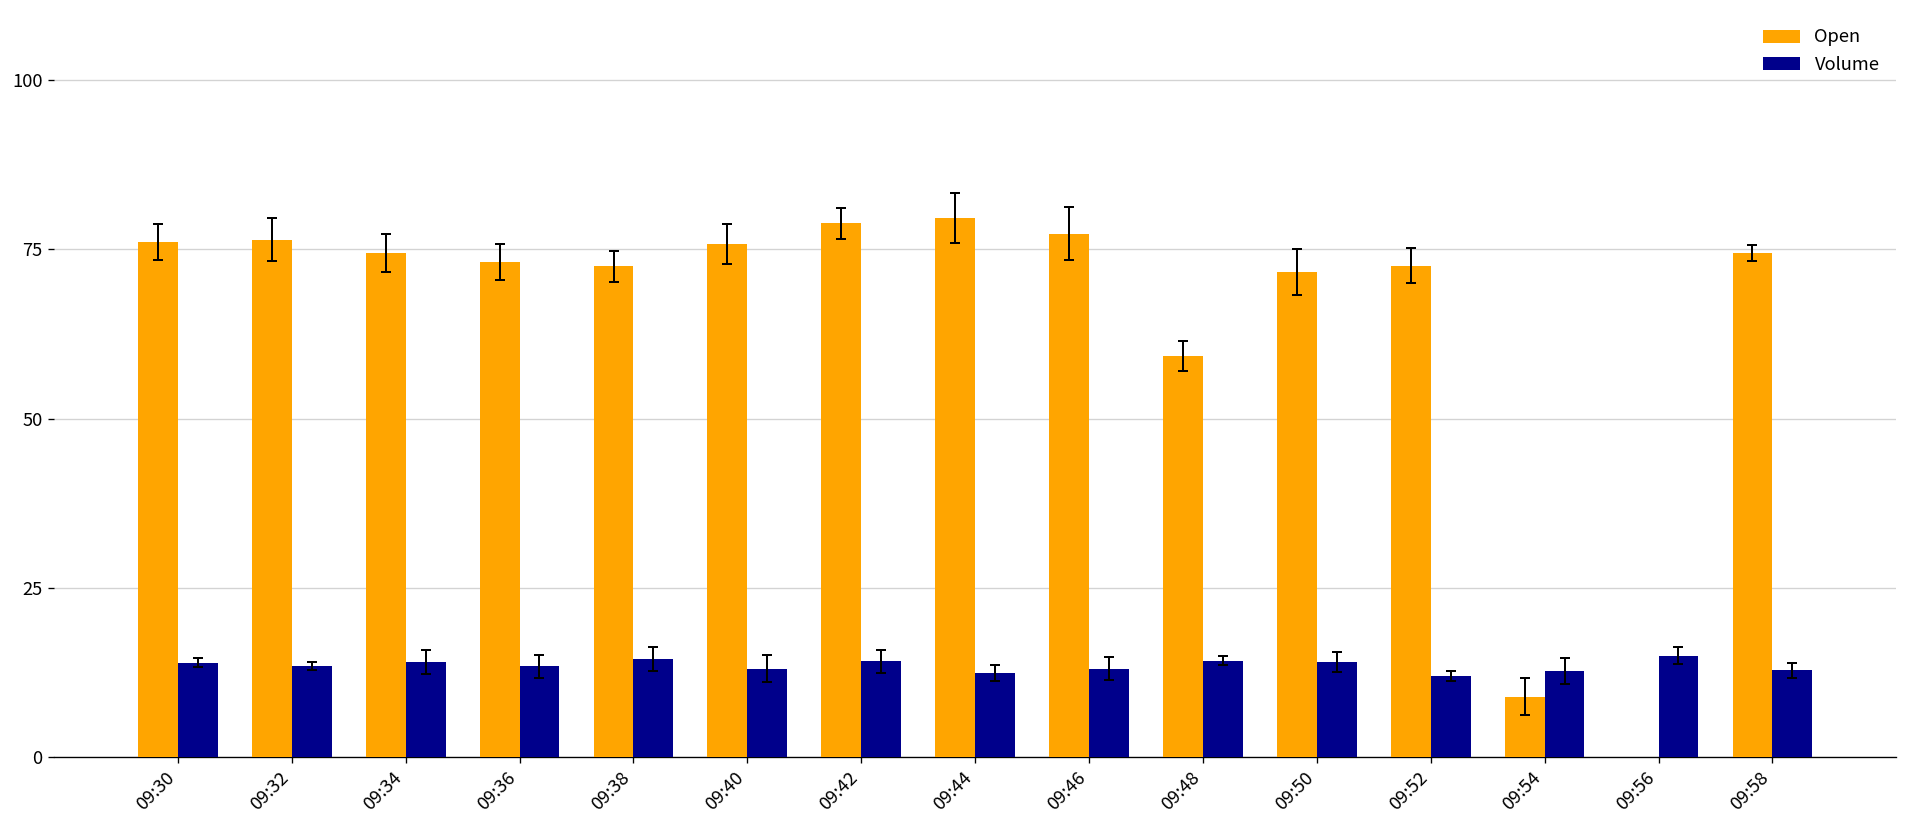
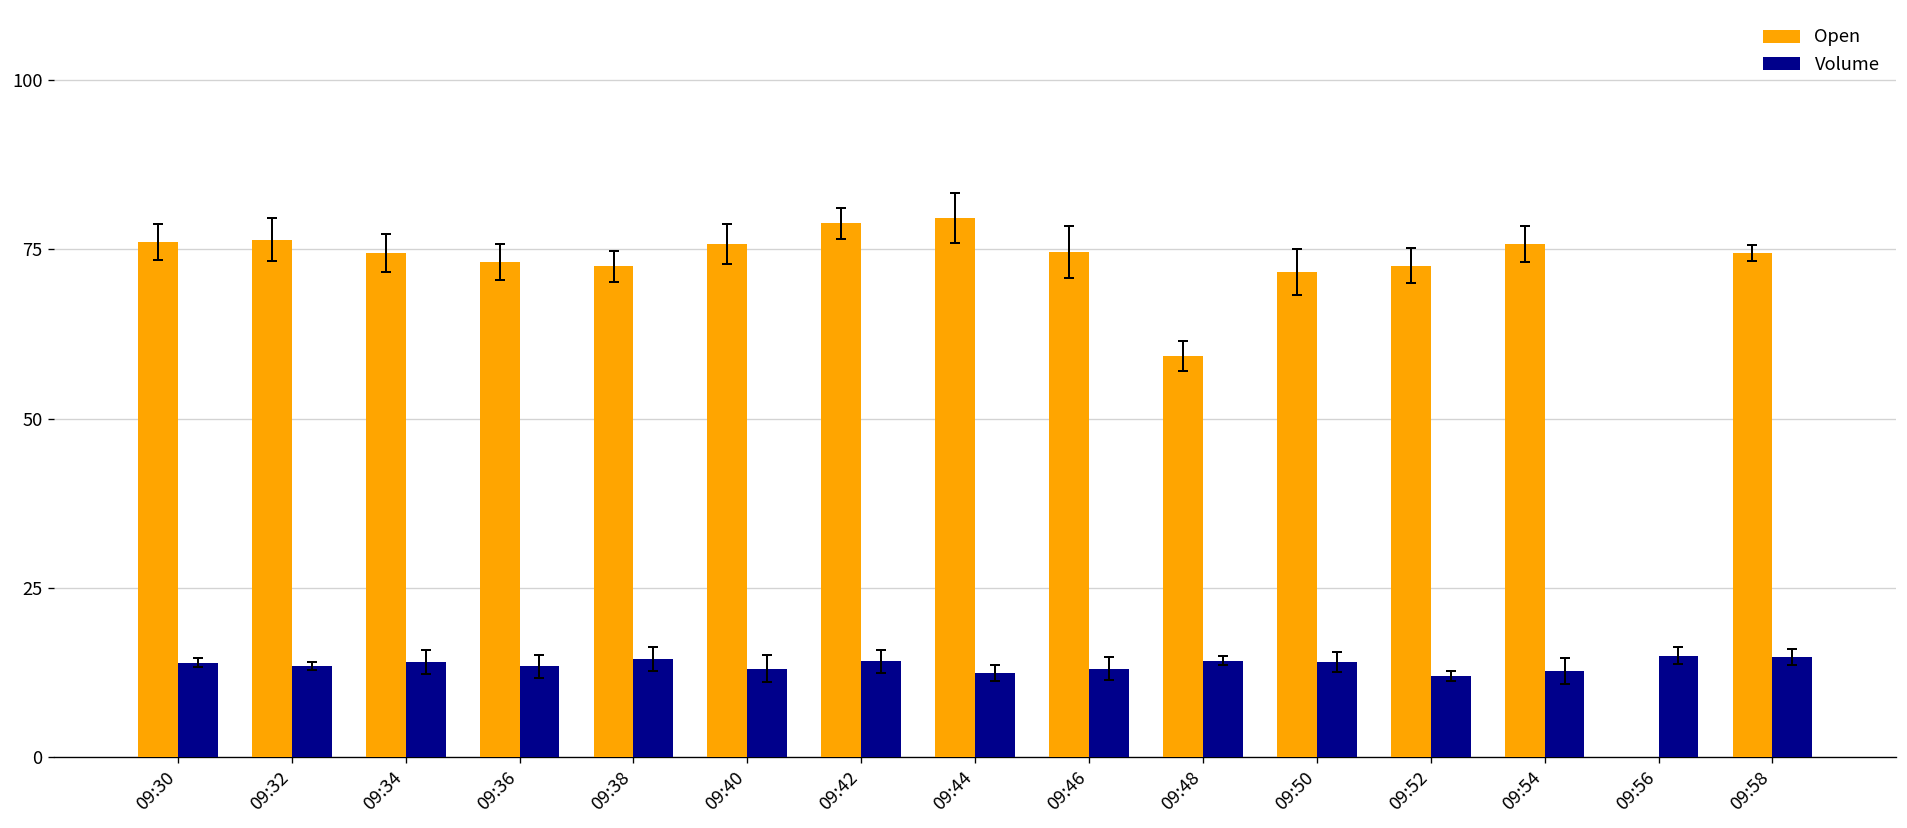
Open, 09:46: 77 -> 75
Open, 09:54: 9 -> 76
Volume, 09:58: 13 -> 15
